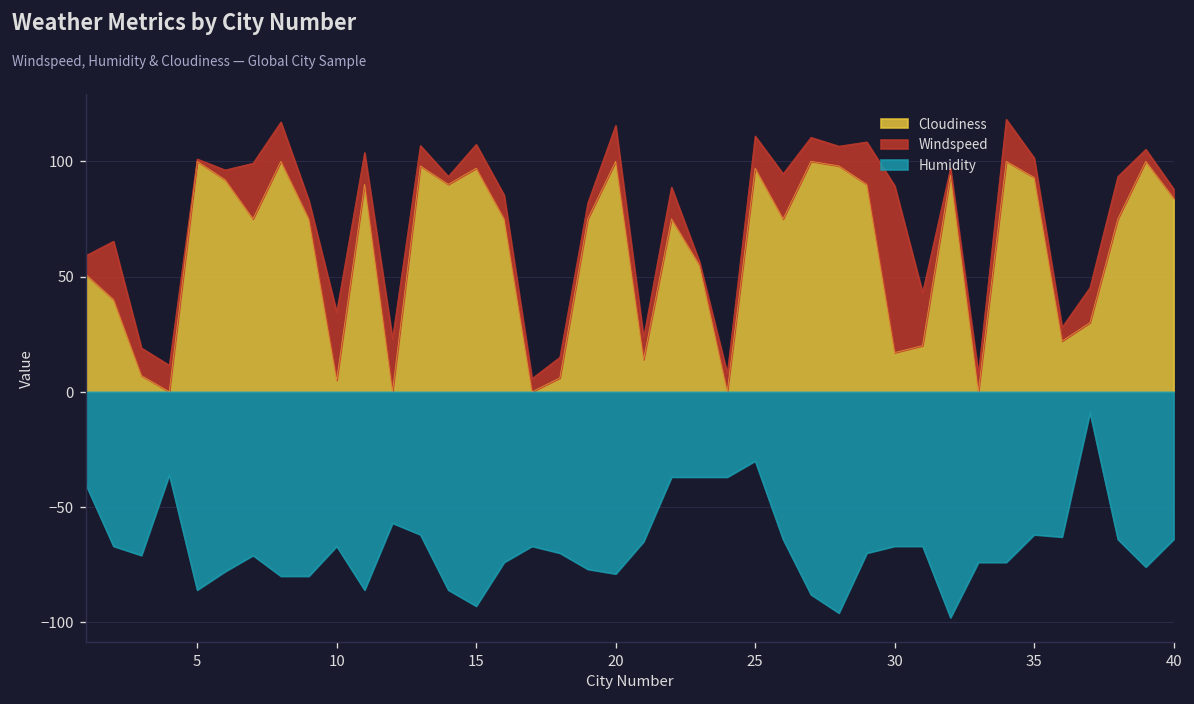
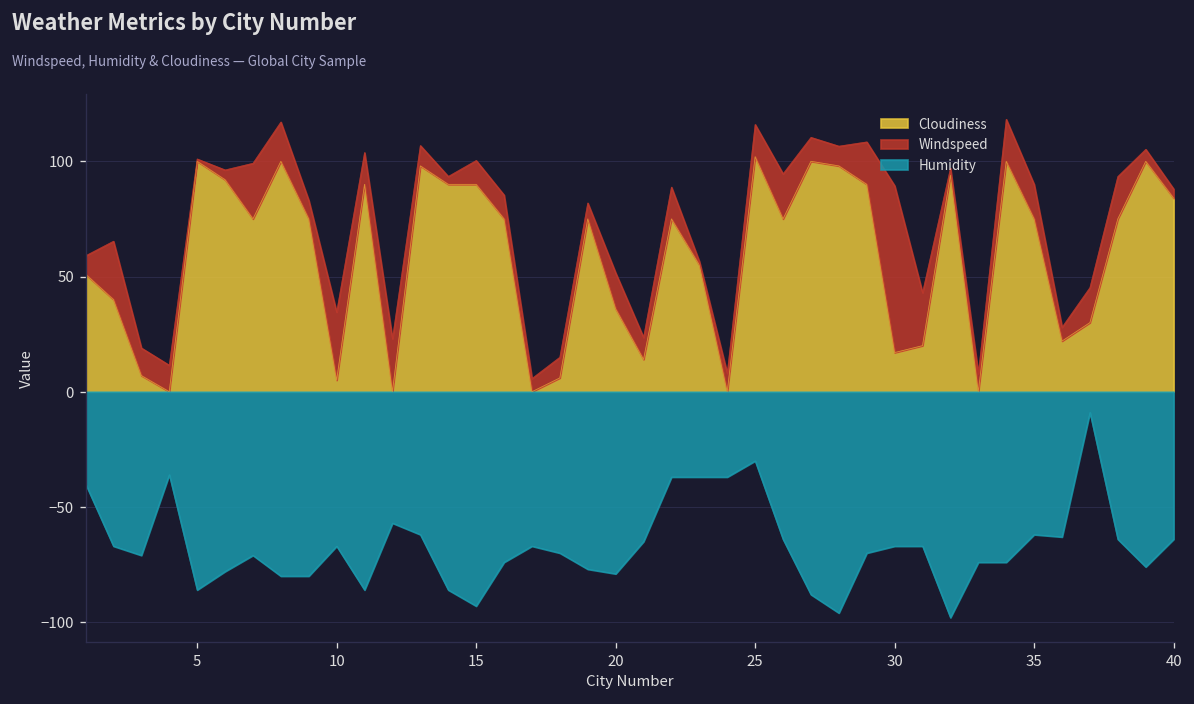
Cloudiness, 15: 97 -> 90
Cloudiness, 20: 100 -> 36
Cloudiness, 25: 97 -> 102
Cloudiness, 35: 93 -> 75
Windspeed, 35: 8 -> 15
